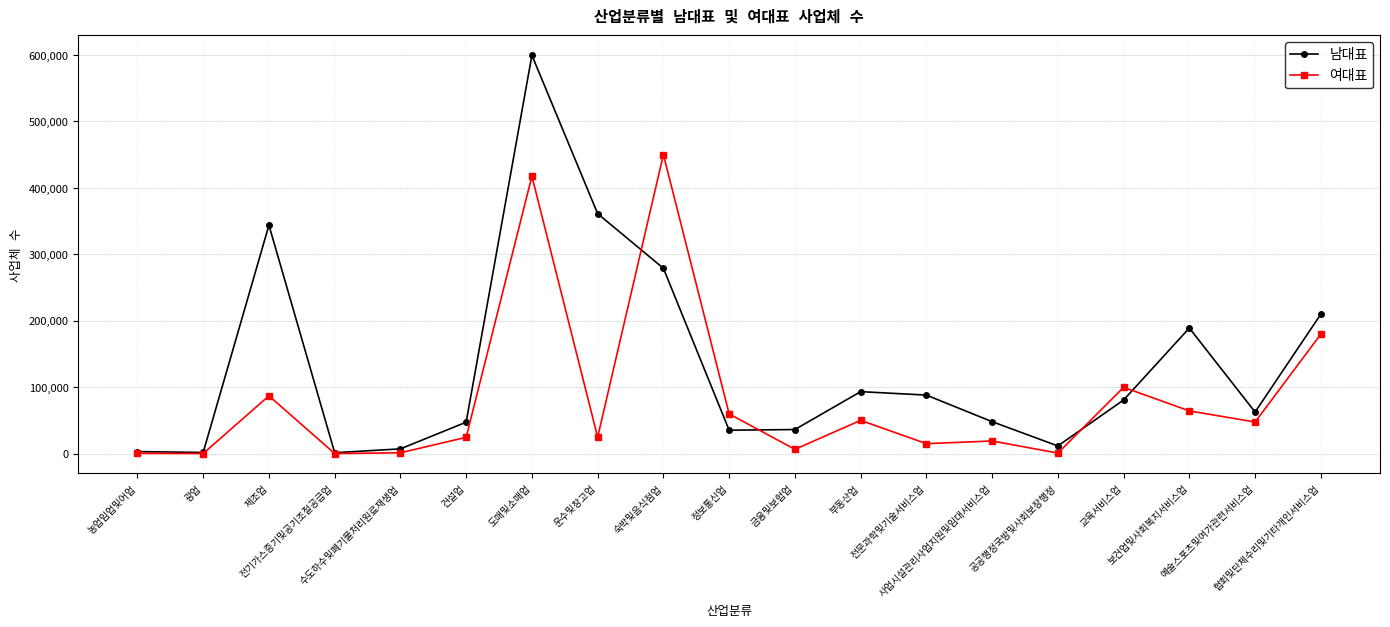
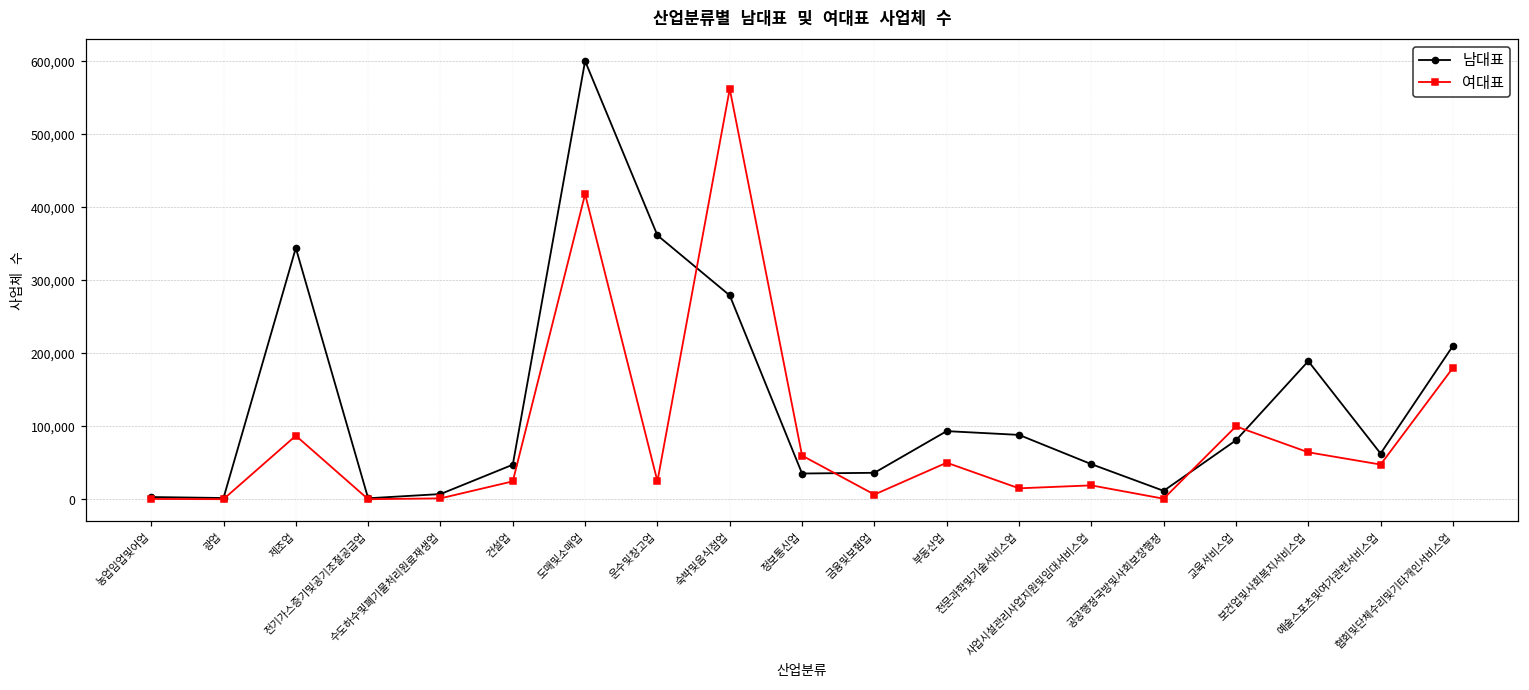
여대표, 숙박및음식점업: 450,000 -> 560,000
